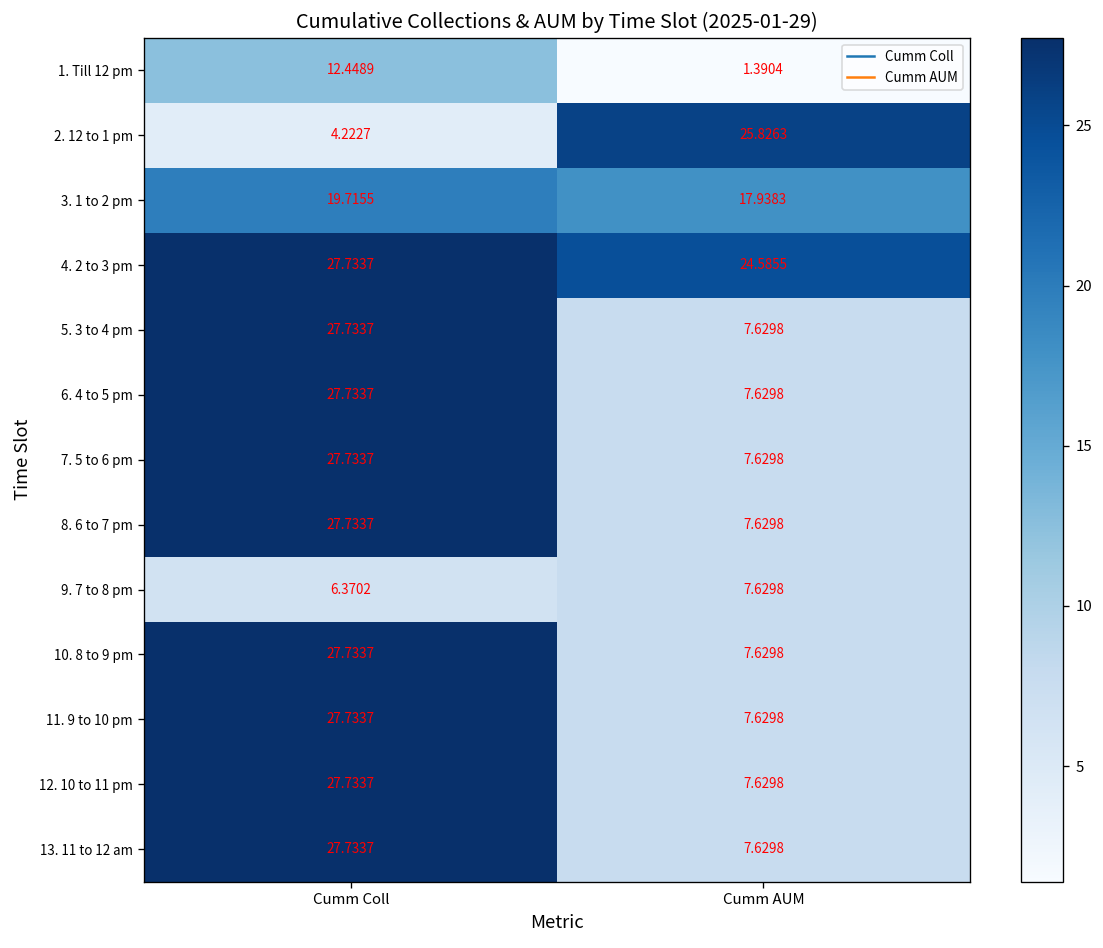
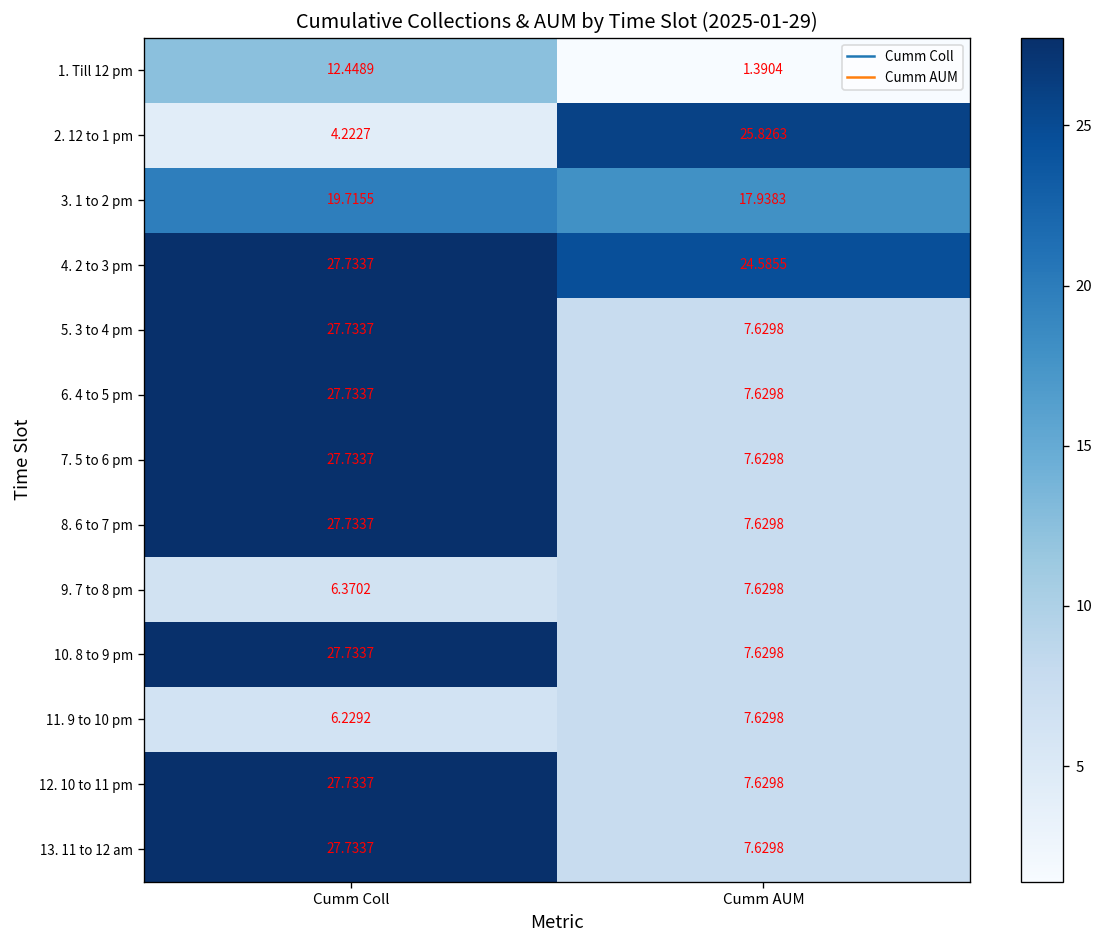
11. 9 to 10 pm, Cumm Coll: 27.7337 -> 6.2292
